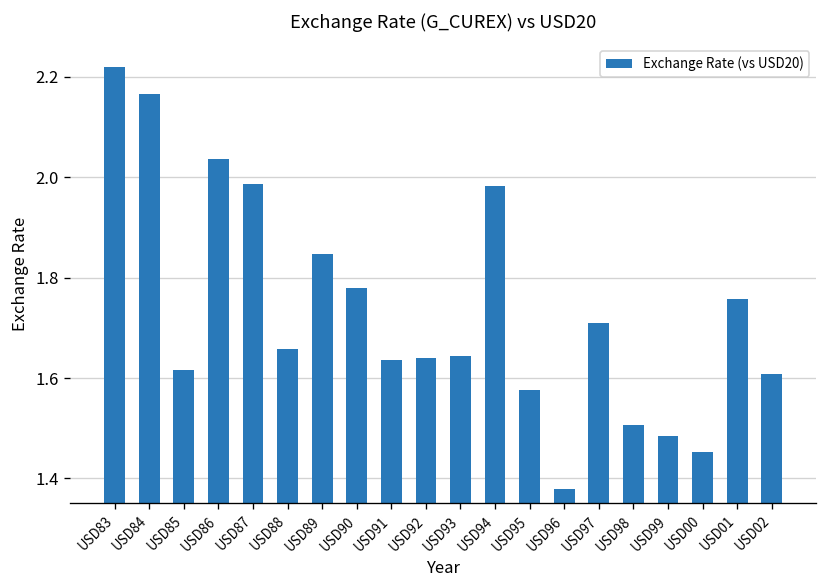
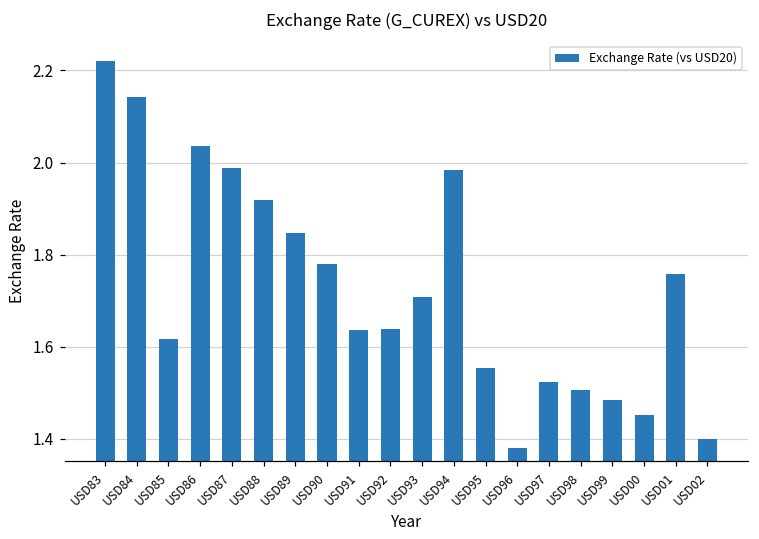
USD84: 2.17 -> 2.14
USD88: 1.66 -> 1.92
USD93: 1.64 -> 1.71
USD95: 1.58 -> 1.55
USD97: 1.71 -> 1.52
USD02: 1.61 -> 1.40
